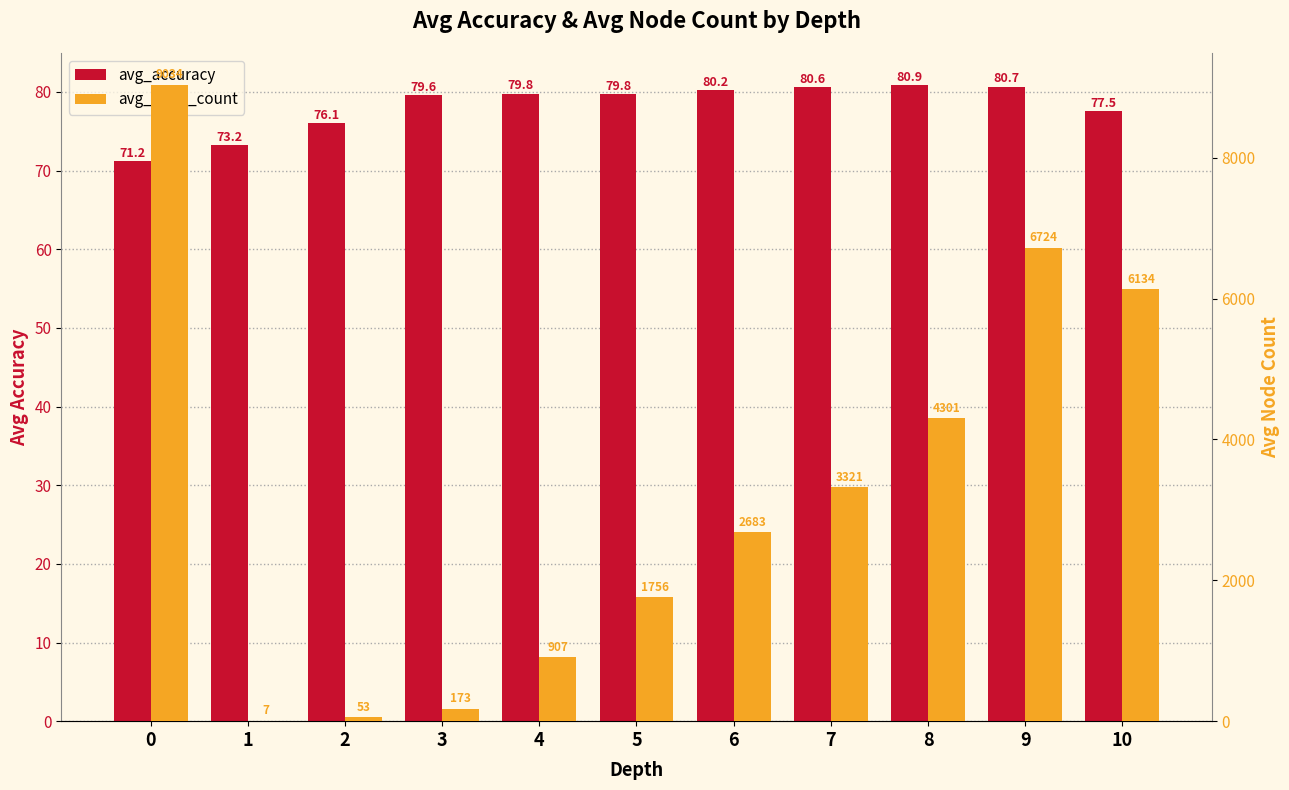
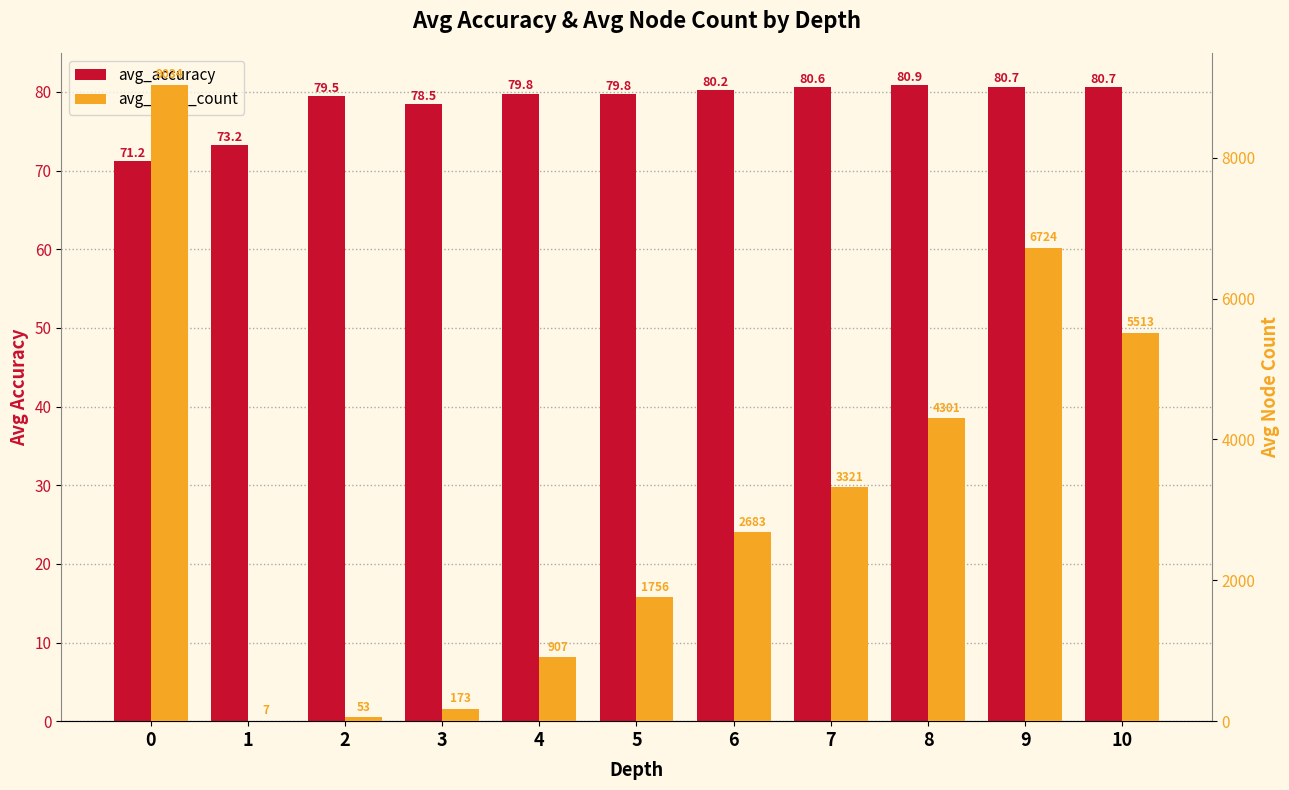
avg_accuracy, 2: 76.1 -> 79.5
avg_accuracy, 3: 79.6 -> 78.5
avg_accuracy, 10: 77.5 -> 80.7
avg_node_count, 10: 6134 -> 5513
